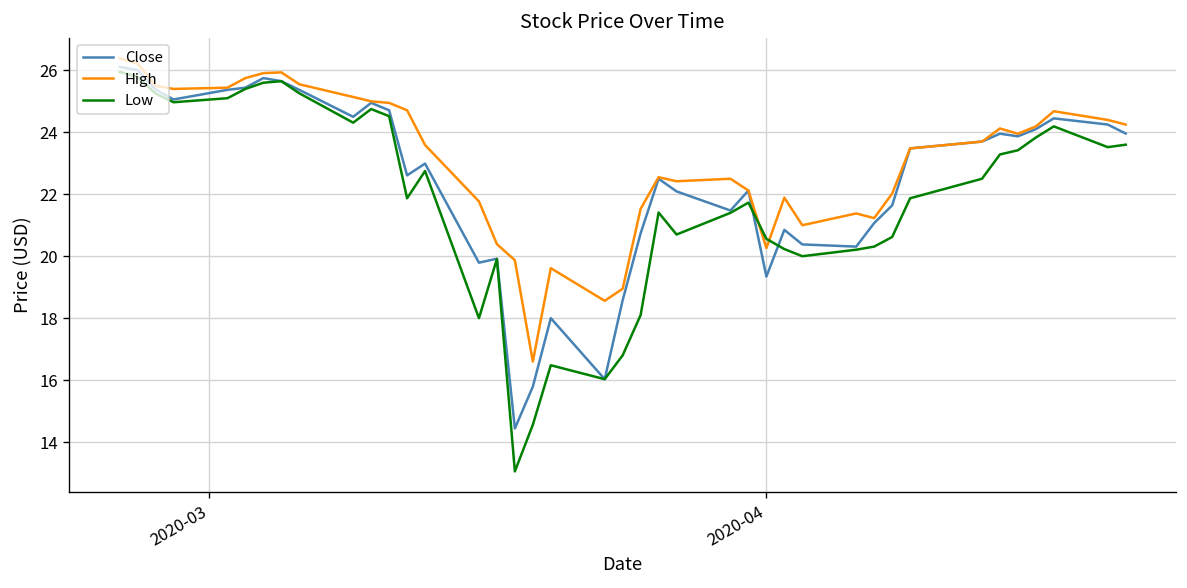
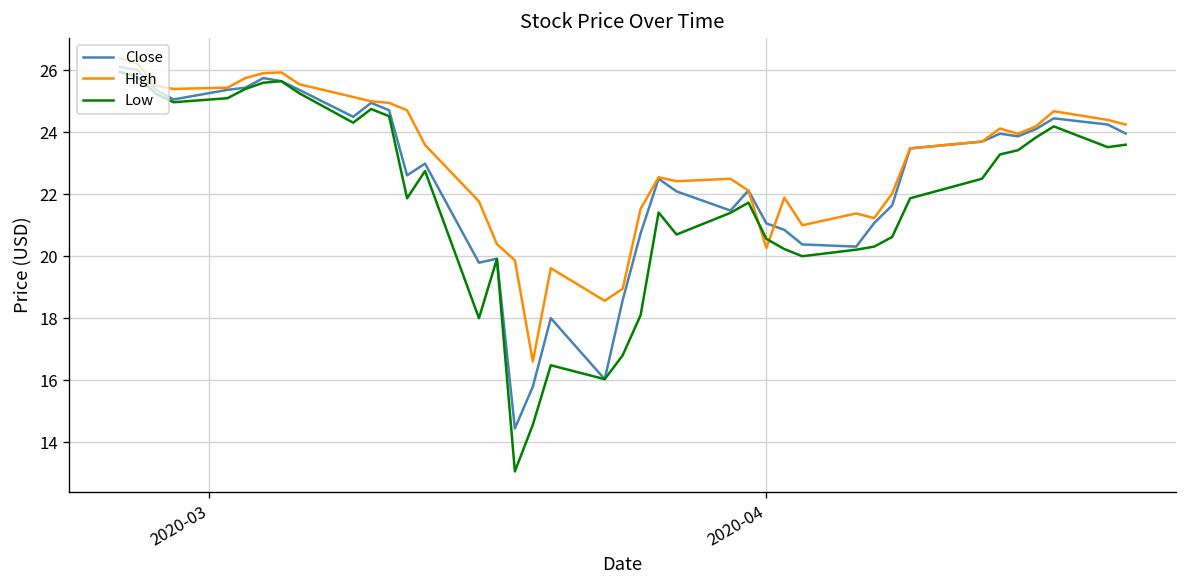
Close, 2020-04: 19.3 -> 21.1
